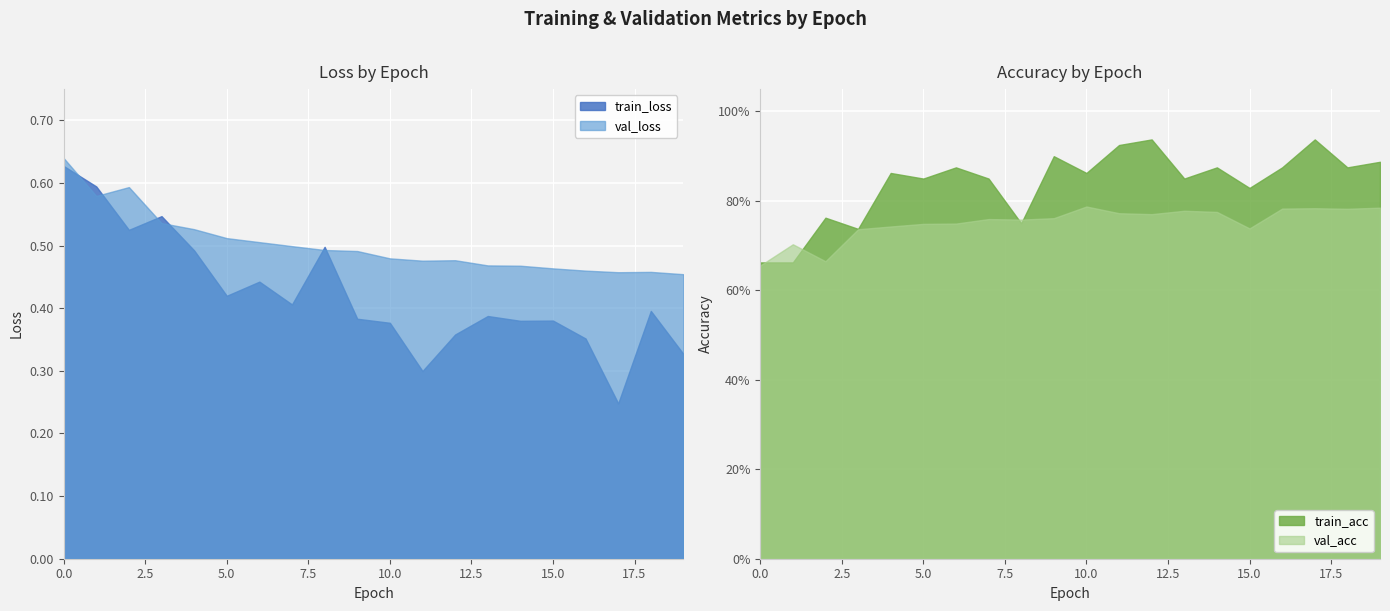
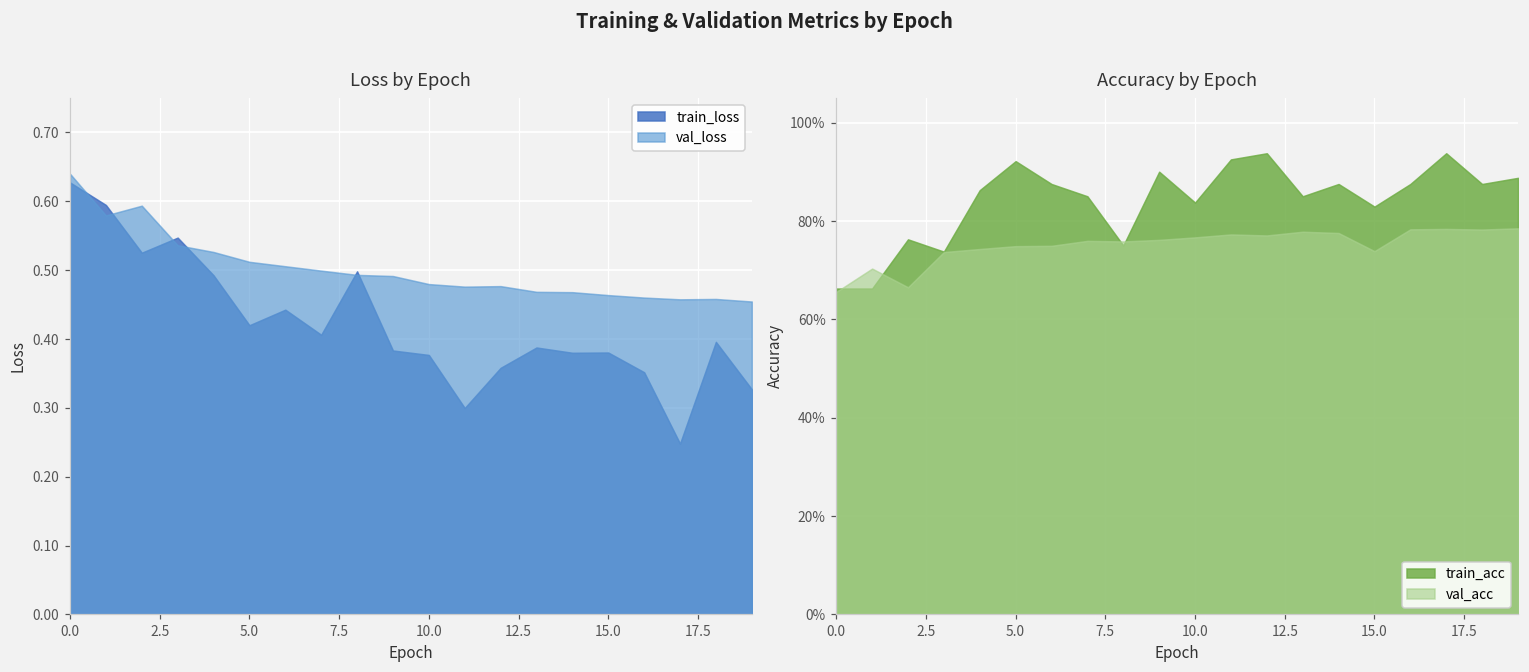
Accuracy by Epoch, train_acc, 5.0: 85% -> 92%
Accuracy by Epoch, train_acc, 10.0: 86% -> 84%
Accuracy by Epoch, val_acc, 10.0: 79% -> 77%
